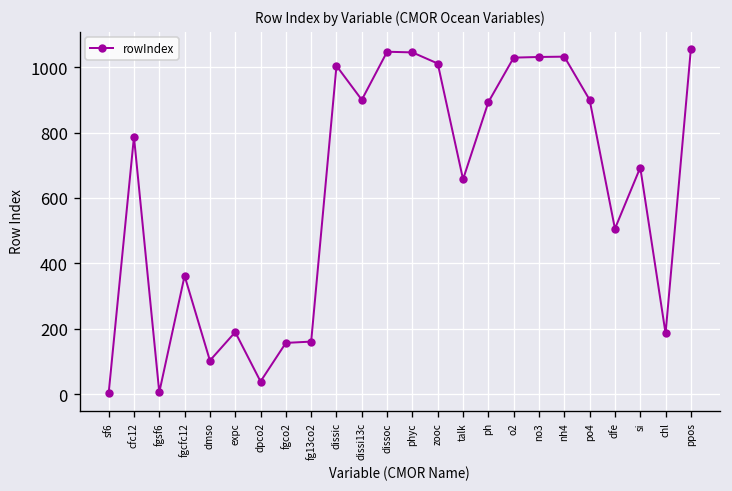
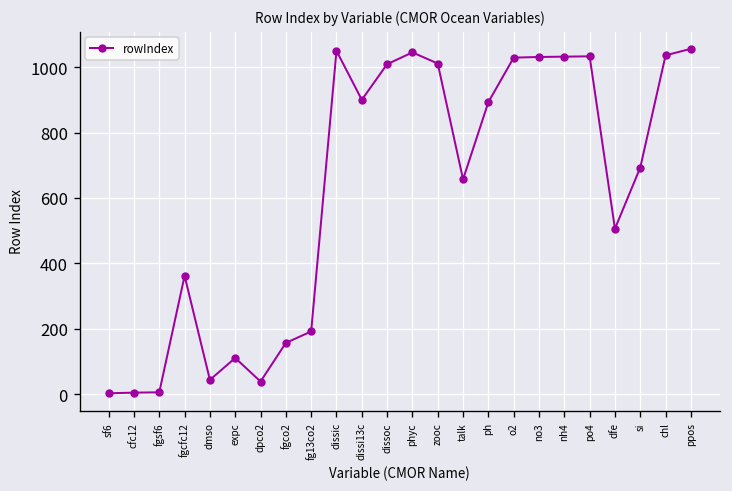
cfc12: 790 -> 10
dmso: 100 -> 40
expc: 190 -> 110
fg13co2: 160 -> 190
dissic: 1000 -> 1050
dissoc: 1050 -> 1010
po4: 900 -> 1030
chl: 190 -> 1040
